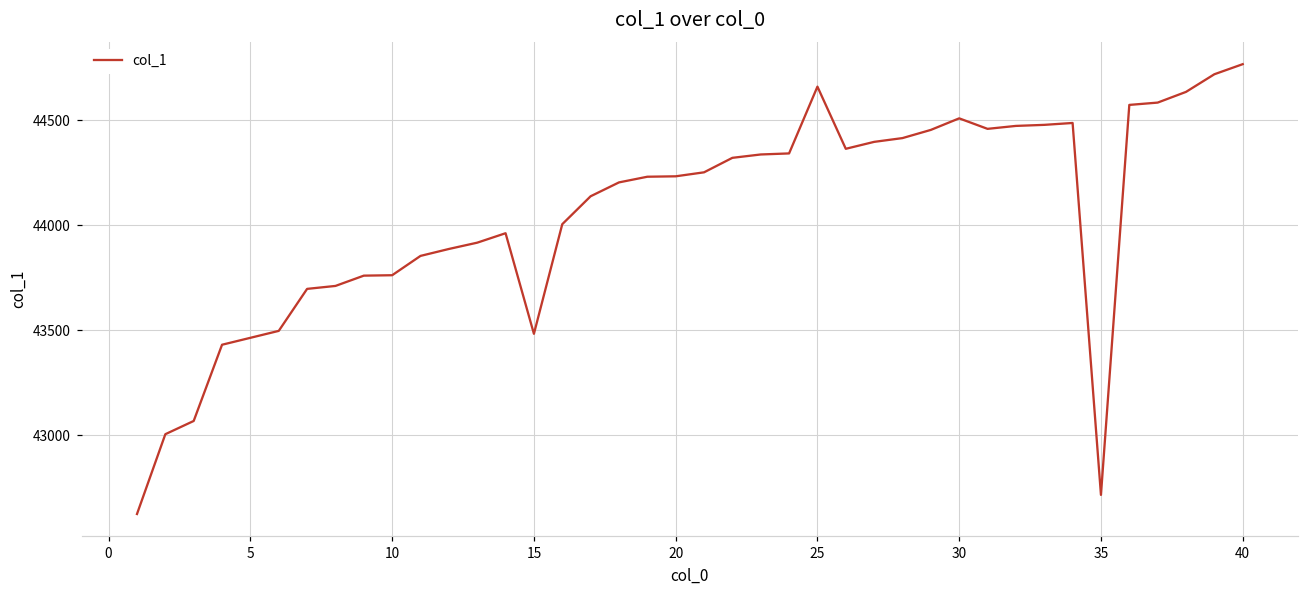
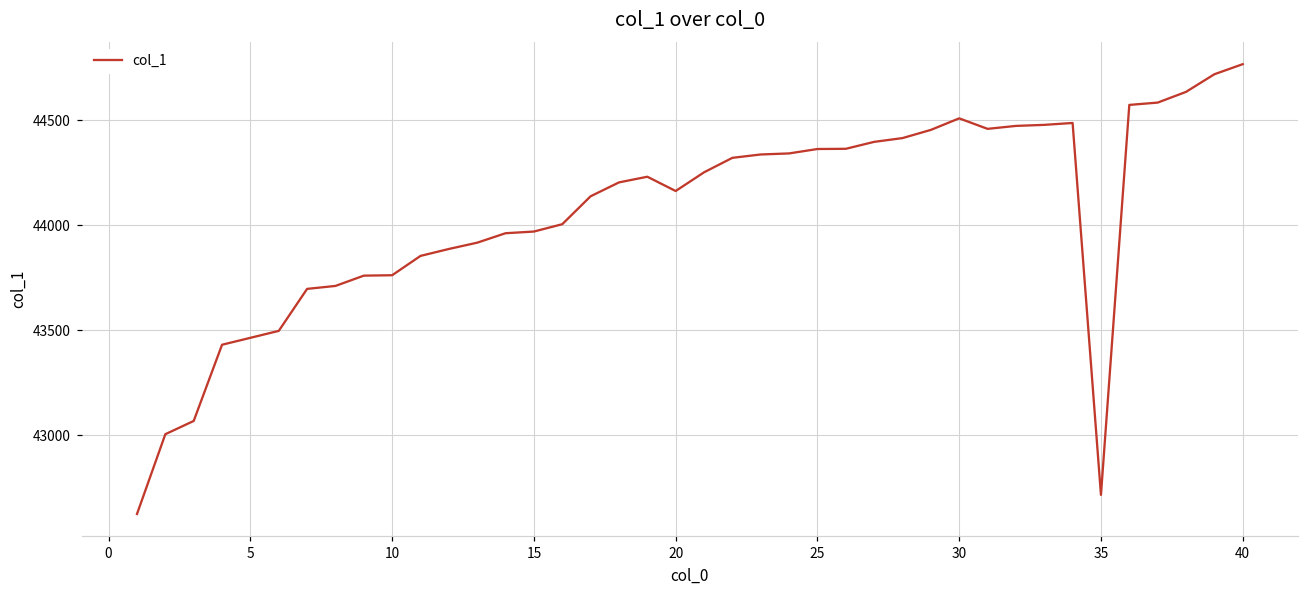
15: 43480 -> 43970
20: 44230 -> 44160
25: 44660 -> 44360
